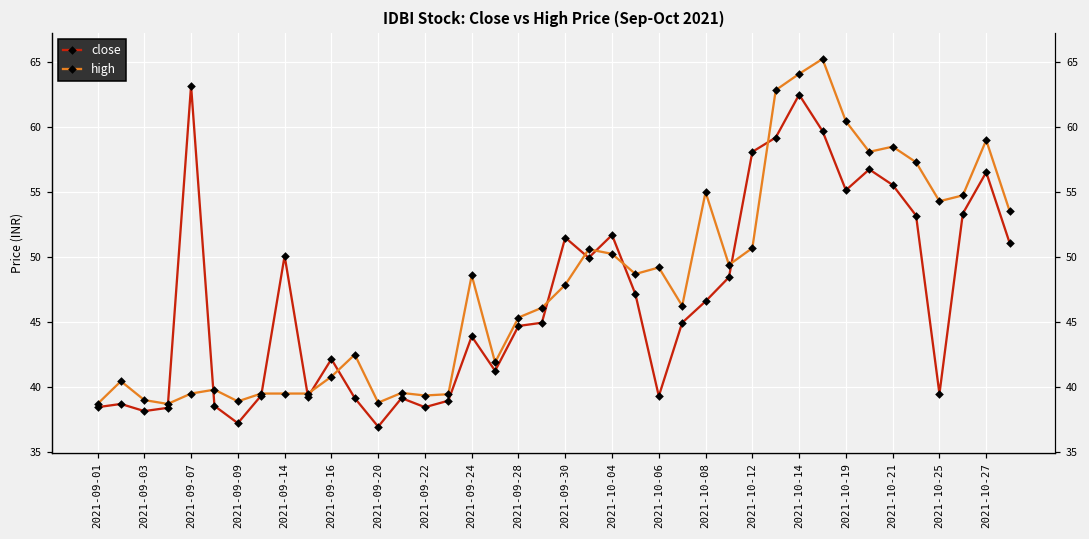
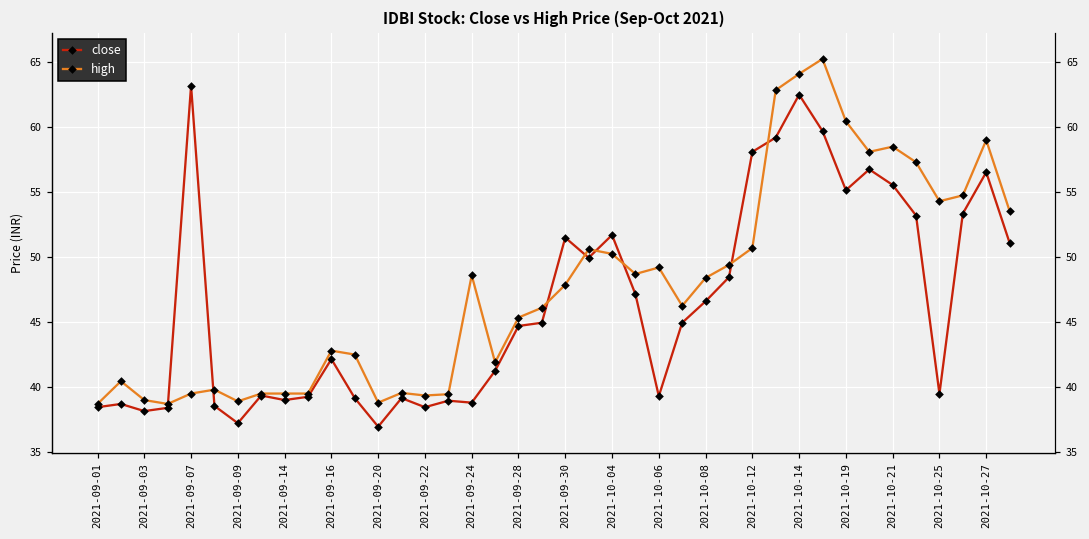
close, 2021-09-14: 50.1 -> 39.0
high, 2021-09-16: 40.8 -> 42.8
close, 2021-09-24: 43.9 -> 38.8
high, 2021-10-08: 55.0 -> 48.4
